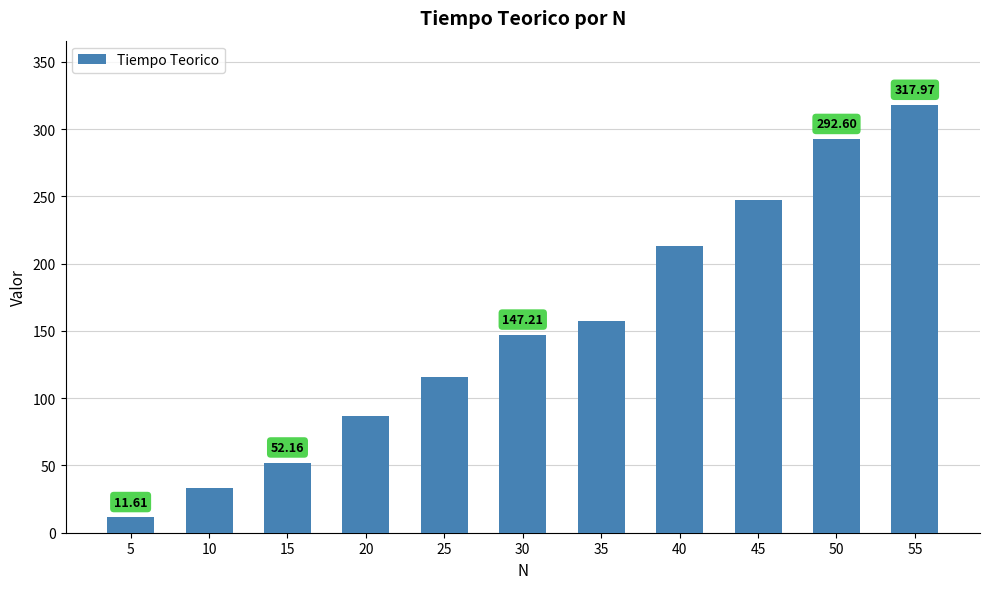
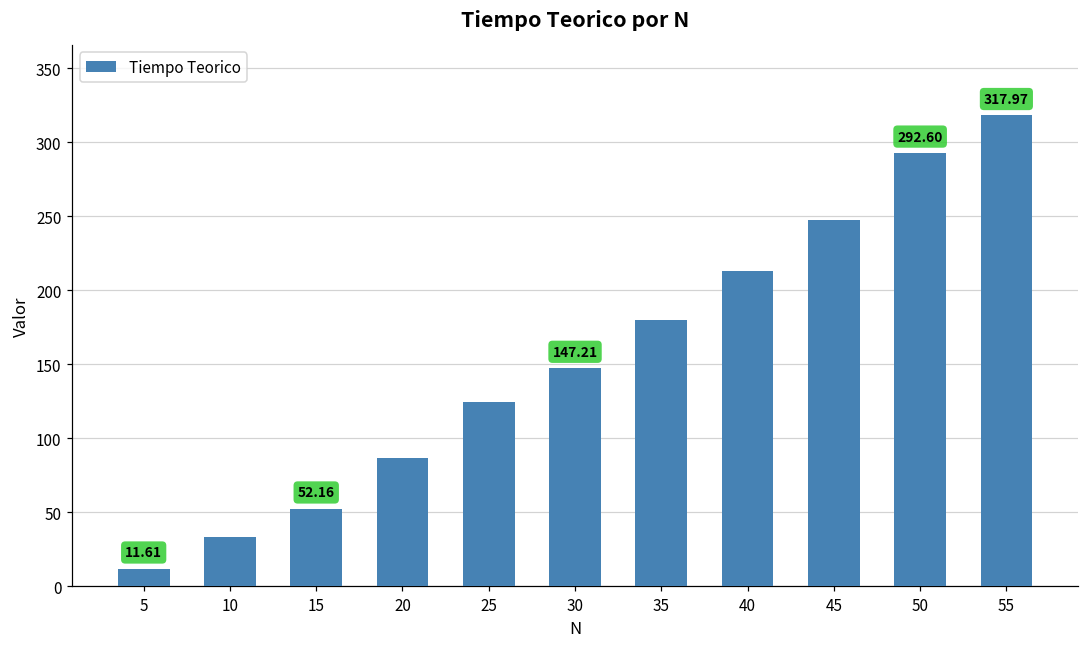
25: 116 -> 124
35: 157 -> 180
